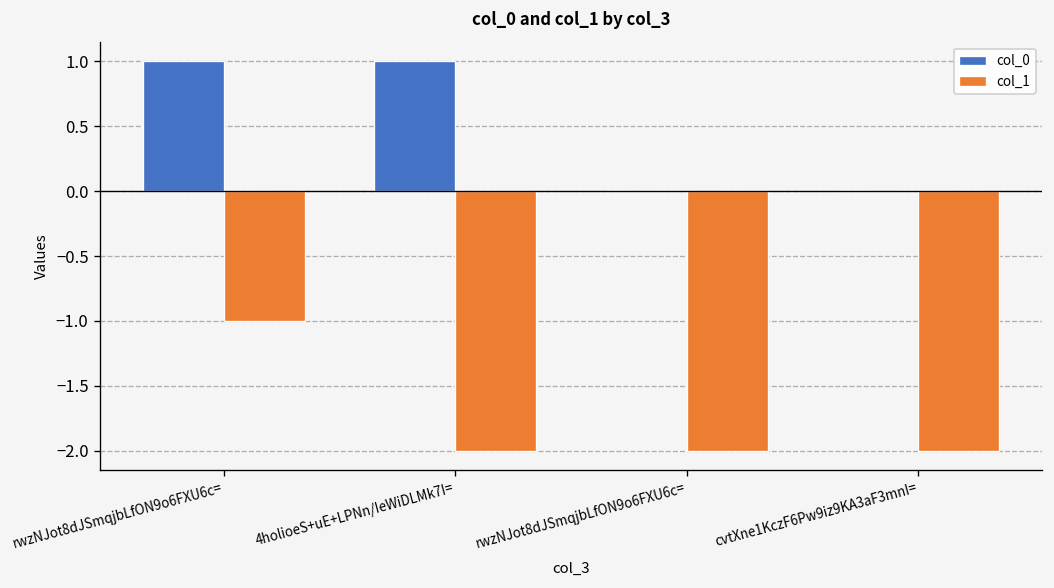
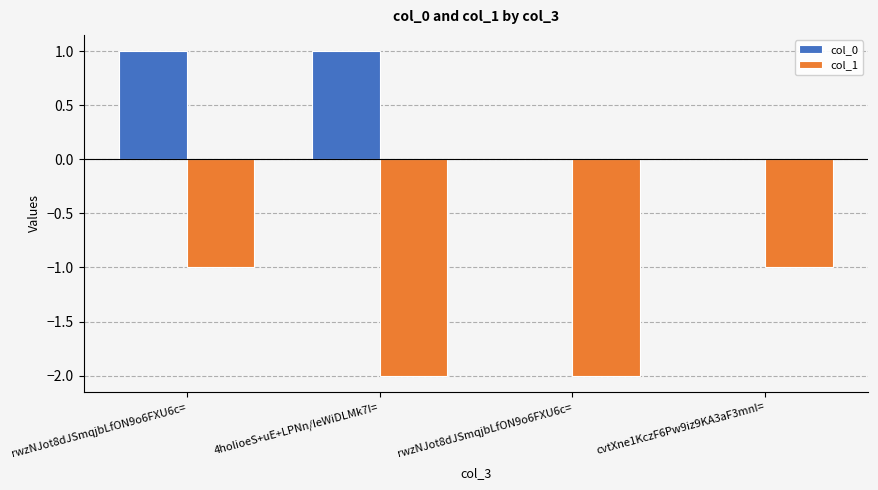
col_1, cvtXne1KczF6Pw9iz9KA3aF3mnI=: -2 -> -1
